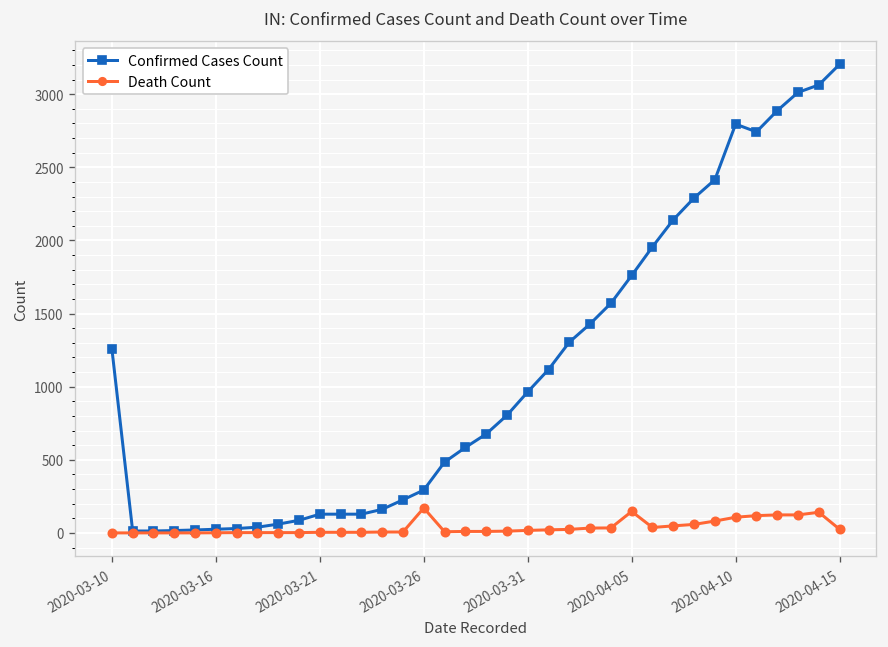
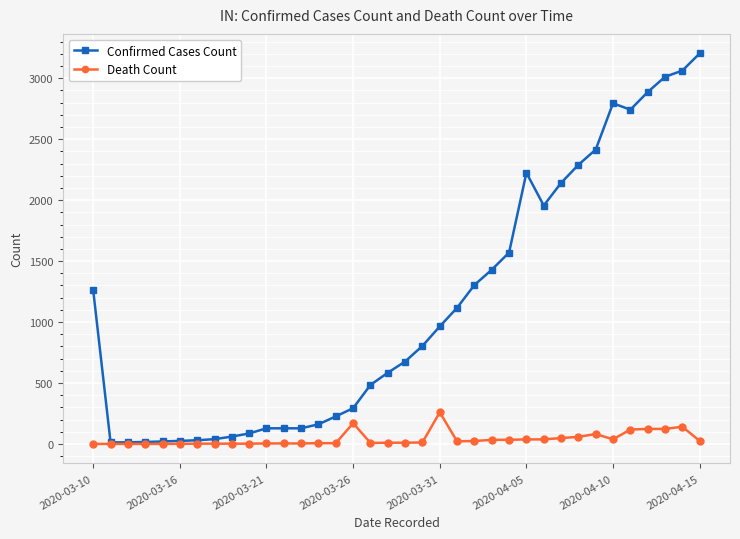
Death Count, 2020-03-31: 20 -> 260
Confirmed Cases Count, 2020-04-05: 1760 -> 2220
Death Count, 2020-04-05: 150 -> 40
Death Count, 2020-04-10: 110 -> 40
